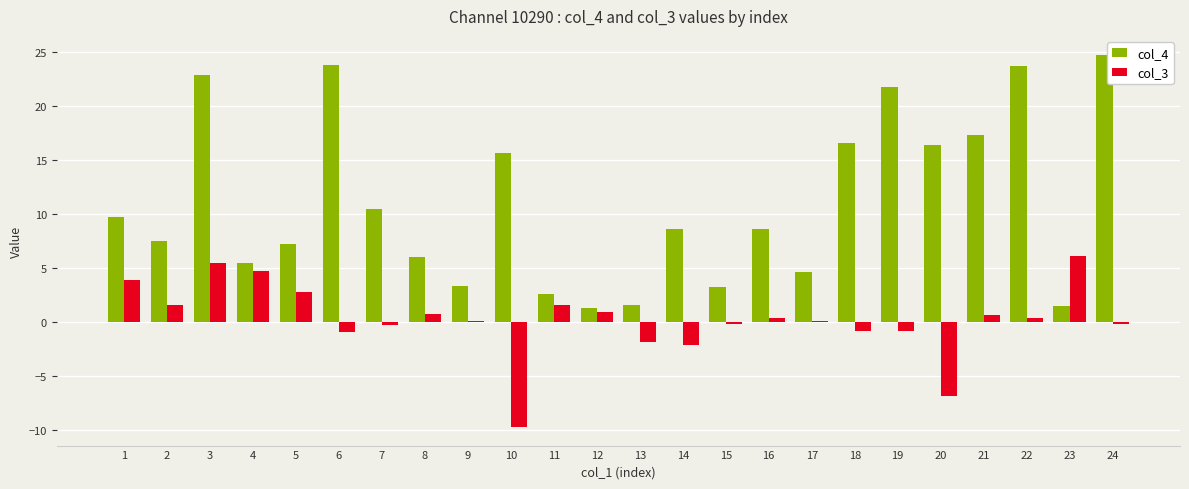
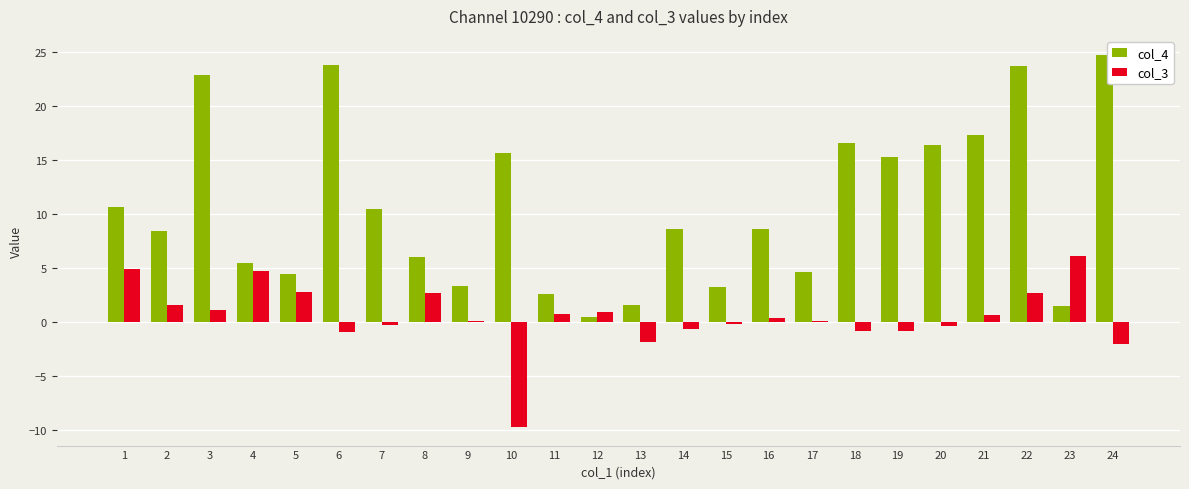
col_4, 1: 9.7 -> 10.7
col_3, 1: 3.8 -> 4.9
col_4, 2: 7.5 -> 8.4
col_3, 3: 5.5 -> 1.1
col_4, 5: 7.2 -> 4.4
col_3, 8: 0.7 -> 2.7
col_3, 11: 1.6 -> 0.7
col_4, 12: 1.3 -> 0.5
col_3, 14: -2.2 -> -0.7
col_4, 19: 21.8 -> 15.2
col_3, 20: -6.9 -> -0.4
col_3, 22: 0.3 -> 2.7
col_3, 24: -0.2 -> -2.0
